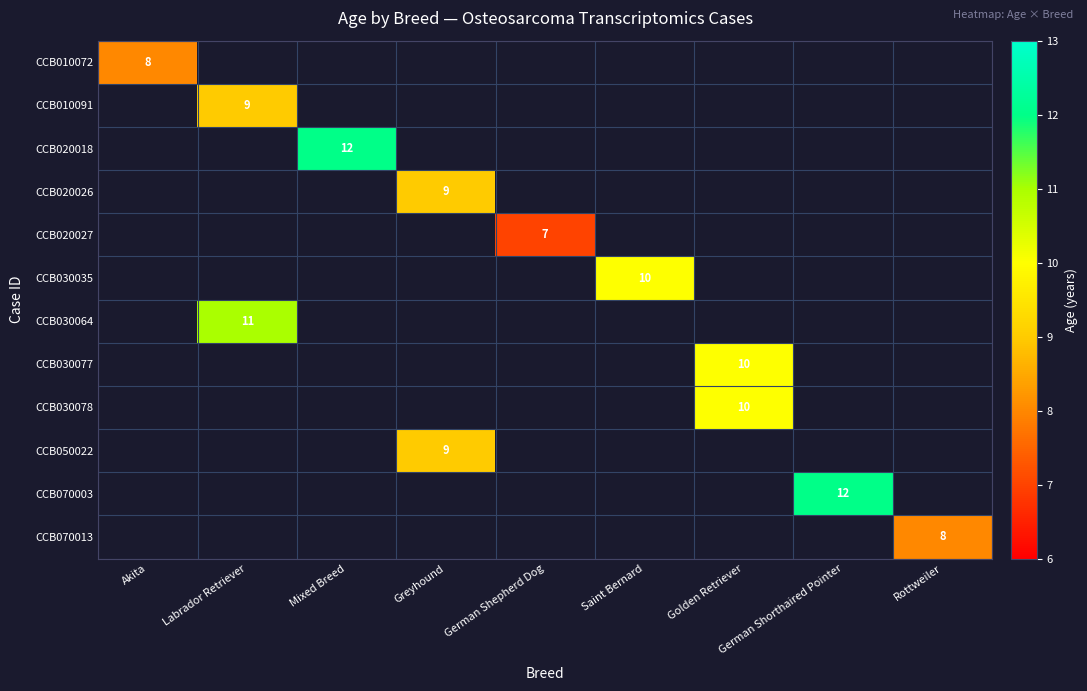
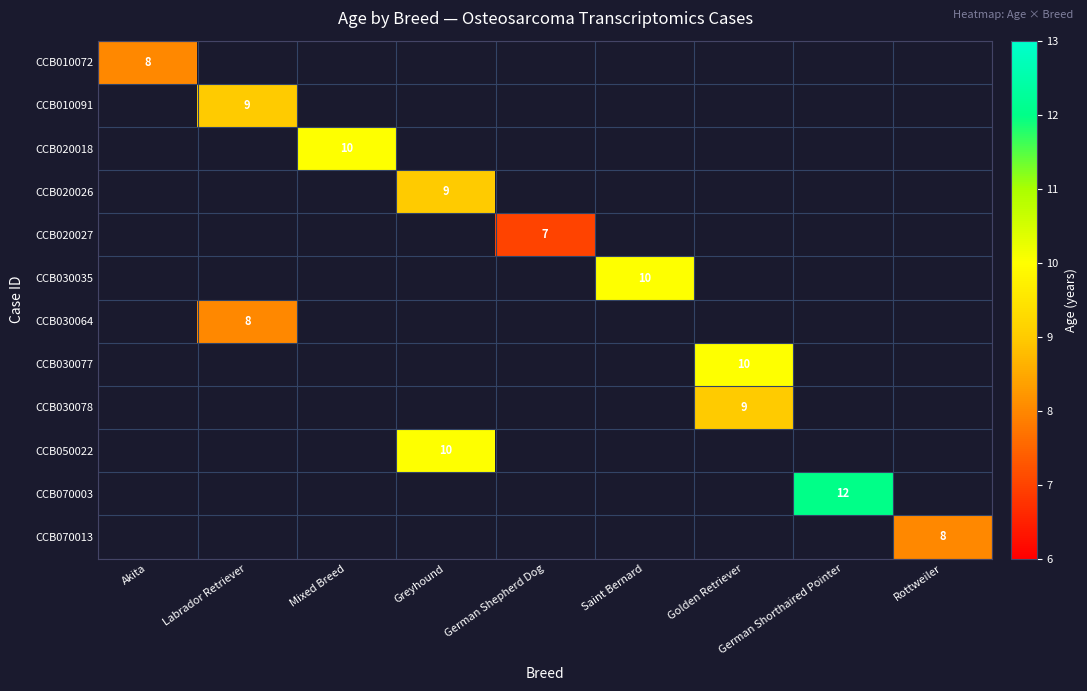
CCB020018, Mixed Breed: 12 -> 10
CCB030064, Labrador Retriever: 11 -> 8
CCB030078, Golden Retriever: 10 -> 9
CCB050022, Greyhound: 9 -> 10
